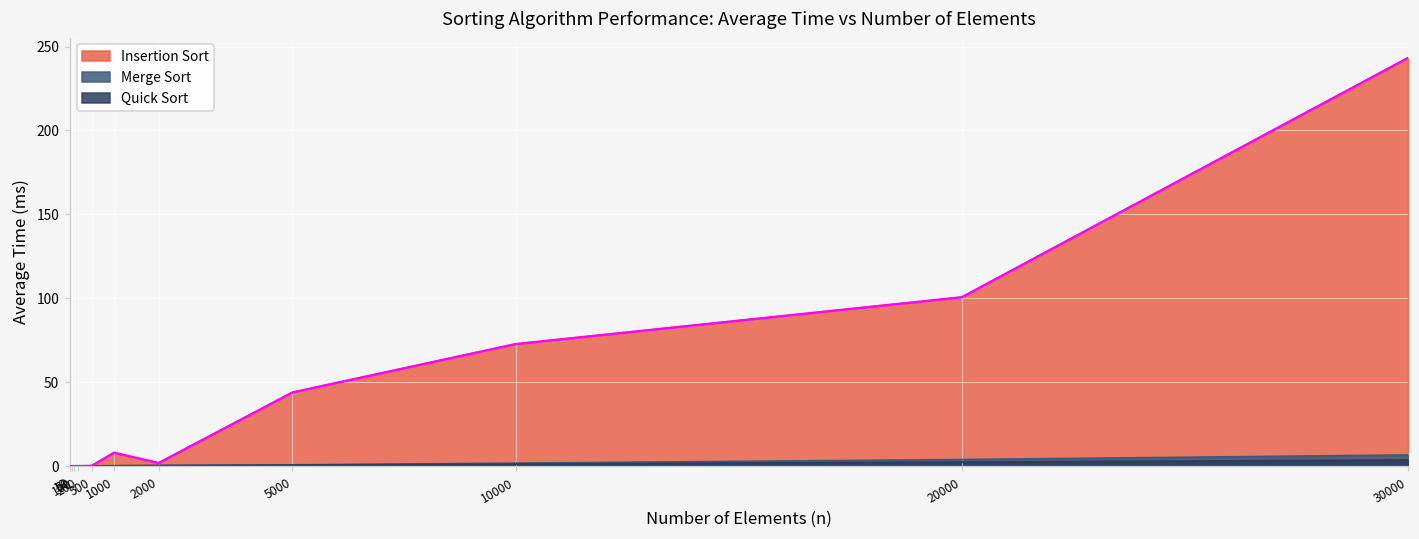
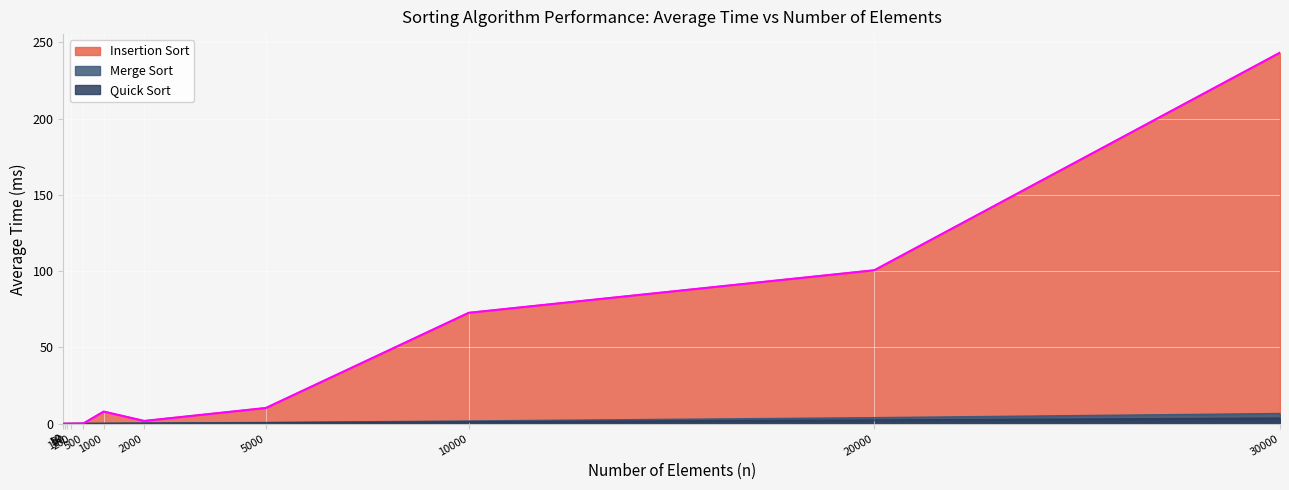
Insertion Sort, 5000: 44 -> 10
